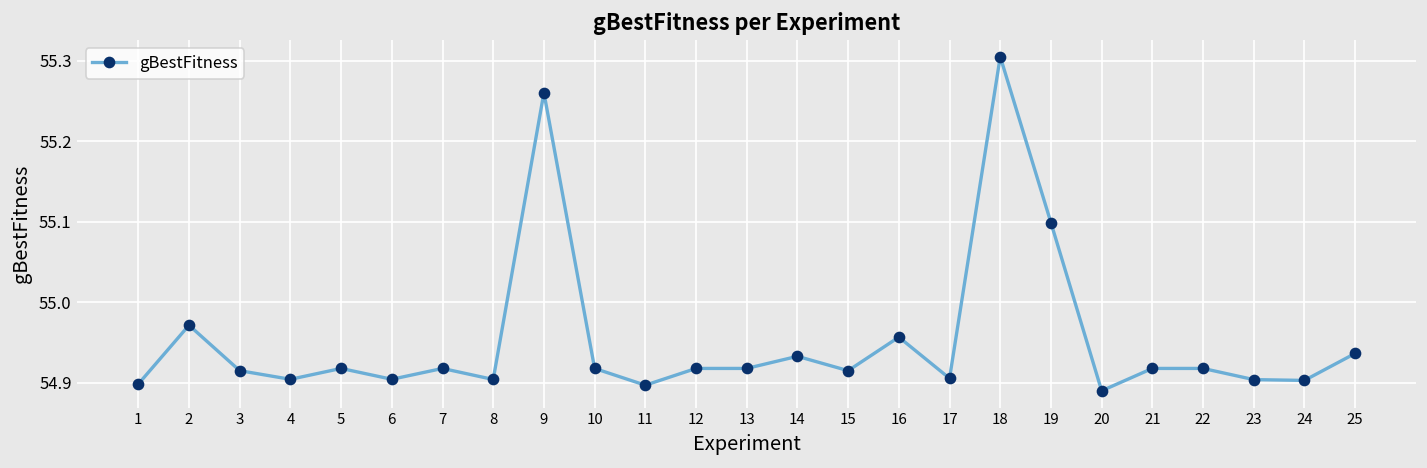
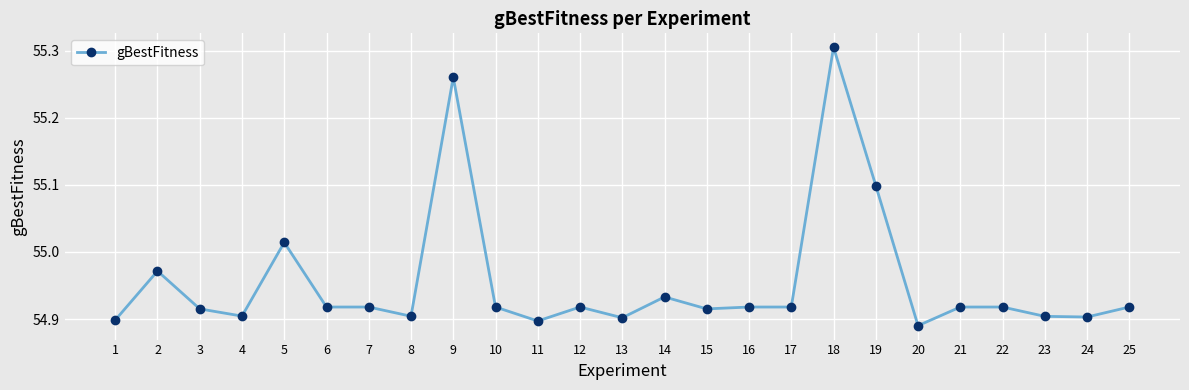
5: 54.92 -> 55.01
6: 54.90 -> 54.92
13: 54.92 -> 54.90
16: 54.96 -> 54.92
17: 54.91 -> 54.92
25: 54.94 -> 54.92
